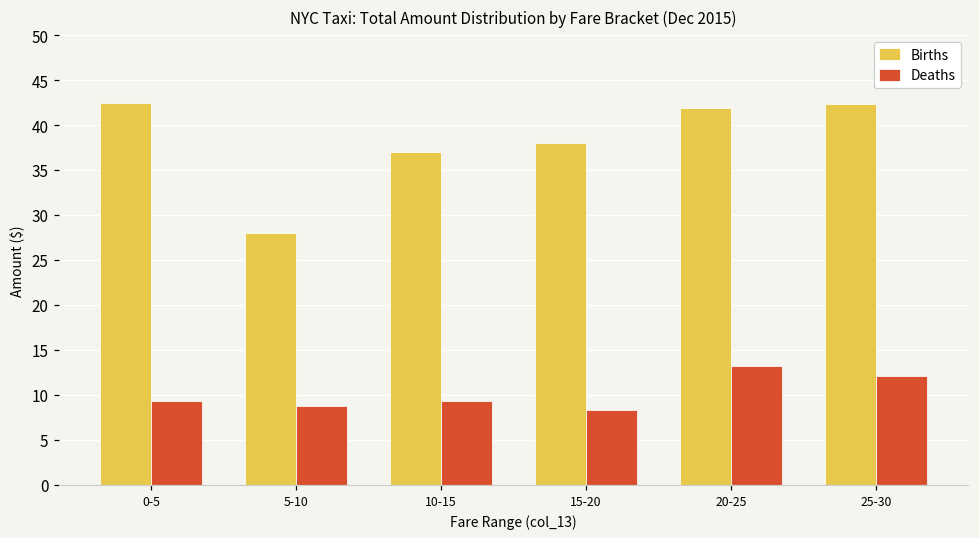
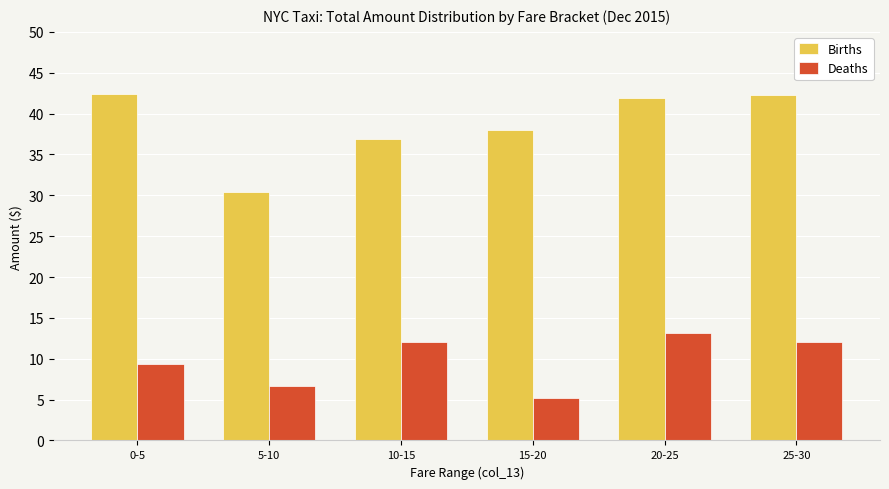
Births, 5-10: 28 -> 30
Deaths, 5-10: 9 -> 7
Deaths, 10-15: 9 -> 12
Deaths, 15-20: 8 -> 5
